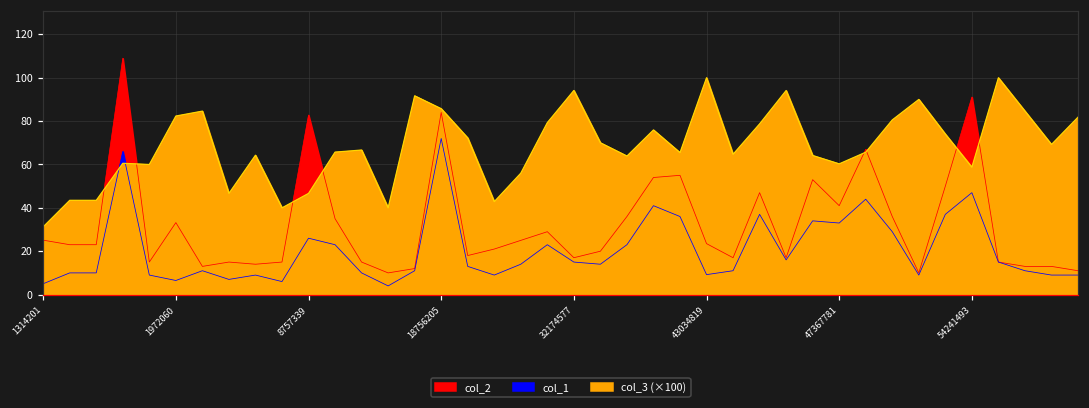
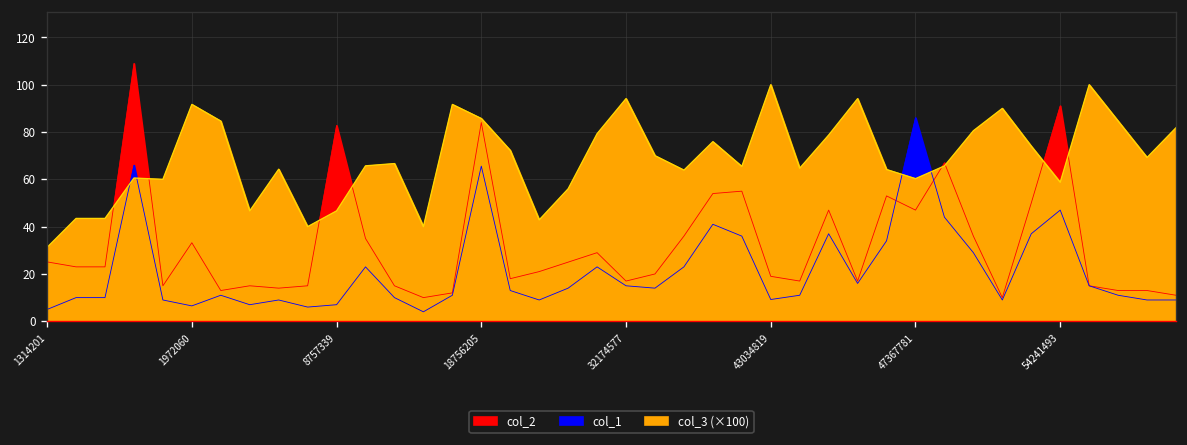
col_3 (×100), 1972060: 82 -> 92
col_1, 8757339: 26 -> 7
col_1, 18756205: 72 -> 66
col_2, 43034819: 24 -> 19
col_2, 47367781: 41 -> 47
col_1, 47367781: 33 -> 86
